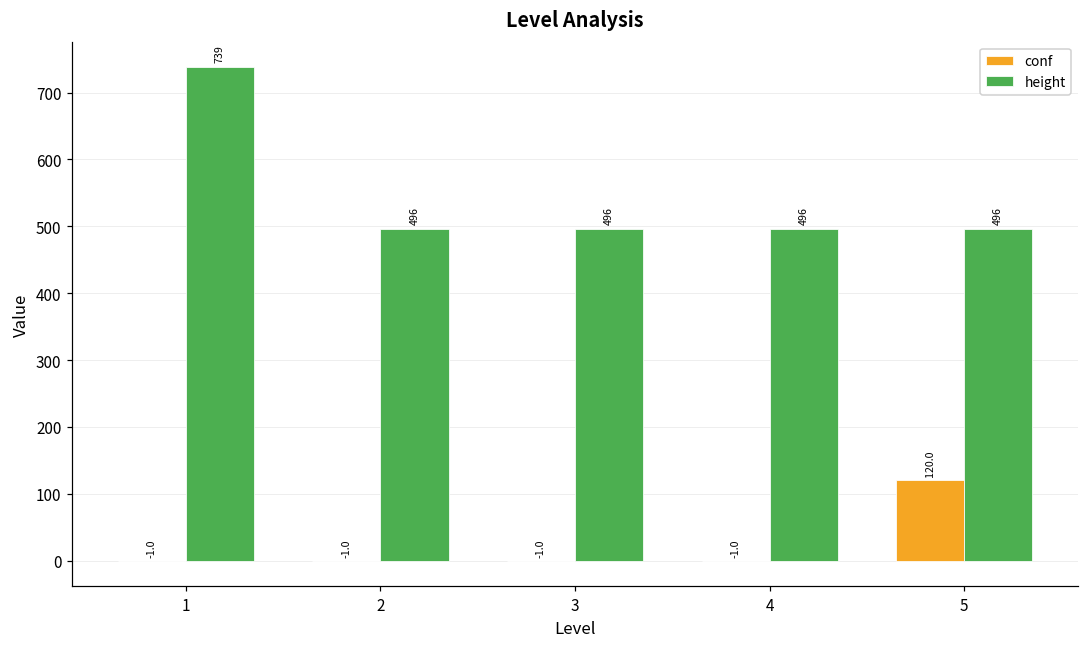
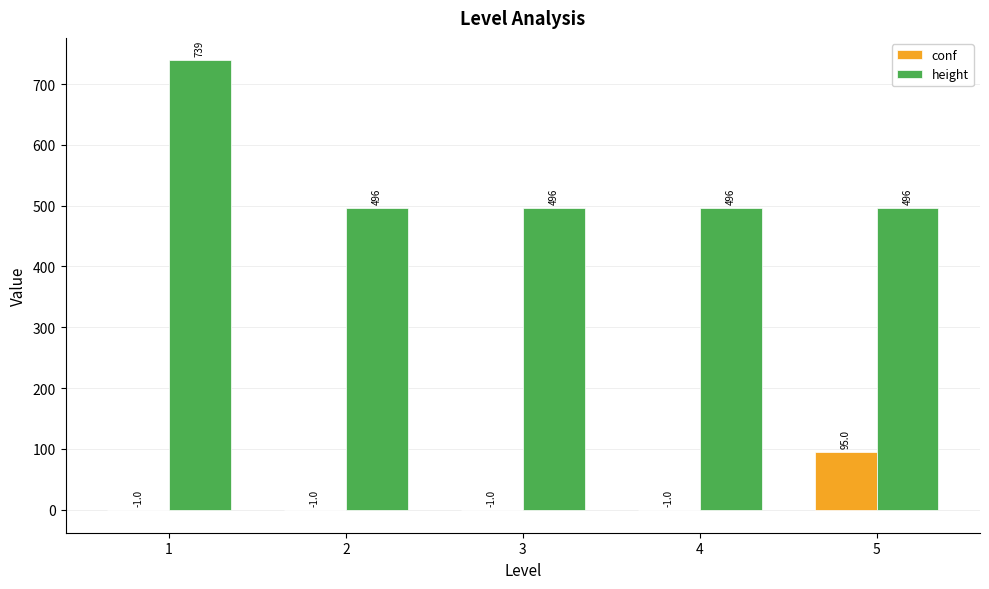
conf, 5: 120.0 -> 95.0
